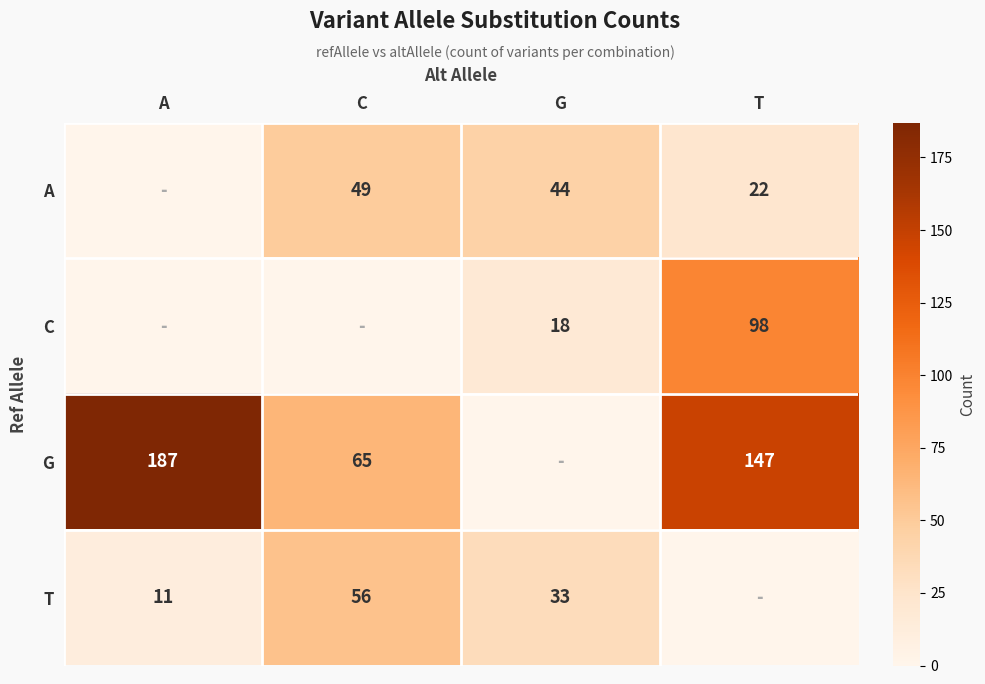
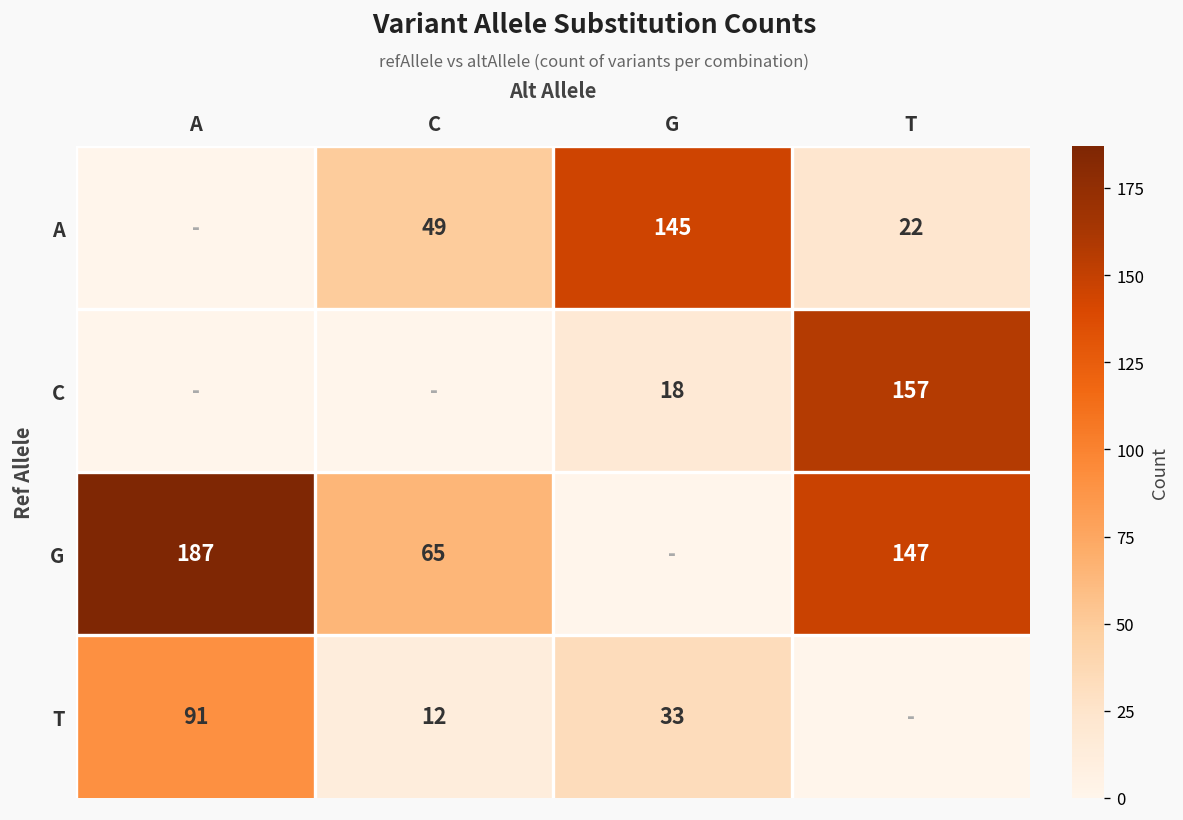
A, G: 44 -> 145
C, T: 98 -> 157
T, A: 11 -> 91
T, C: 56 -> 12
